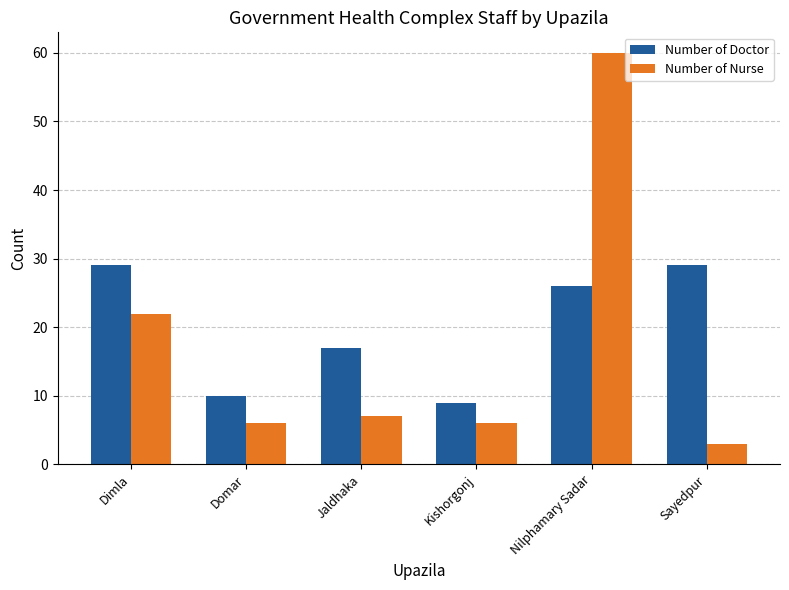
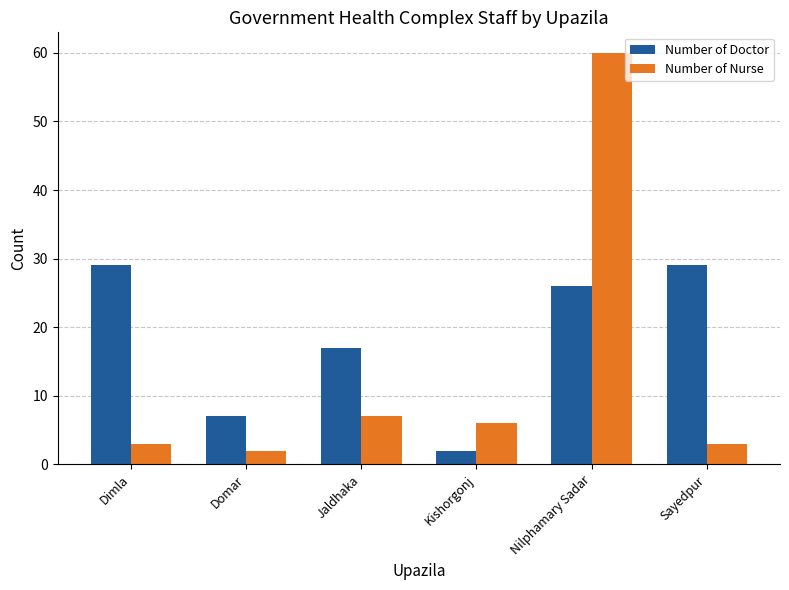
Number of Nurse, Dimla: 22 -> 3
Number of Doctor, Domar: 10 -> 7
Number of Nurse, Domar: 6 -> 2
Number of Doctor, Kishorgonj: 9 -> 2
